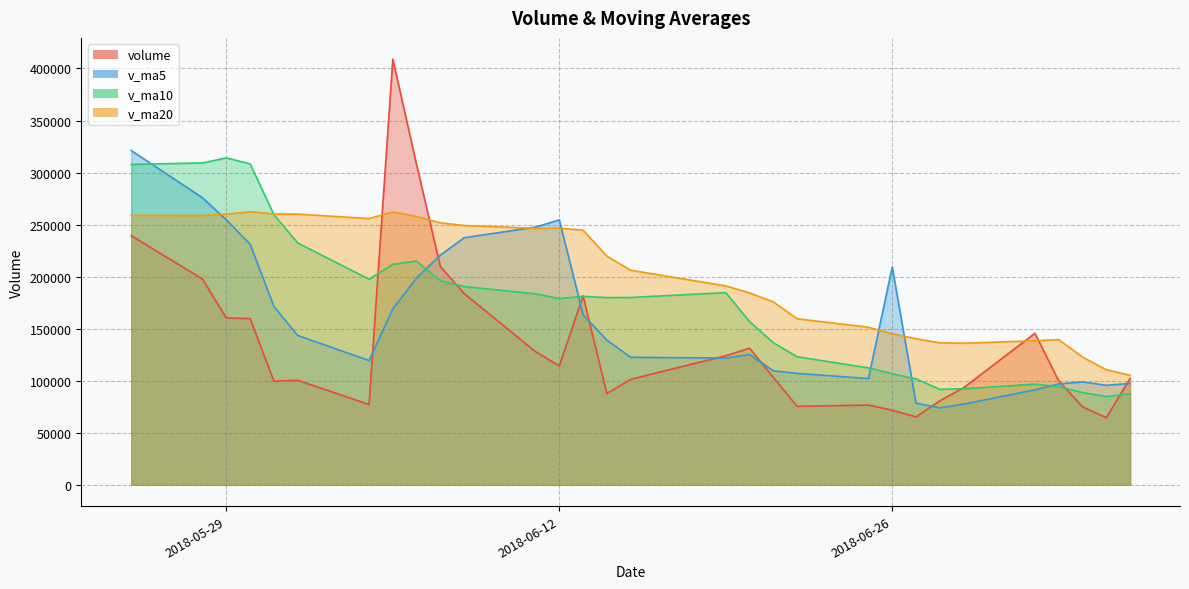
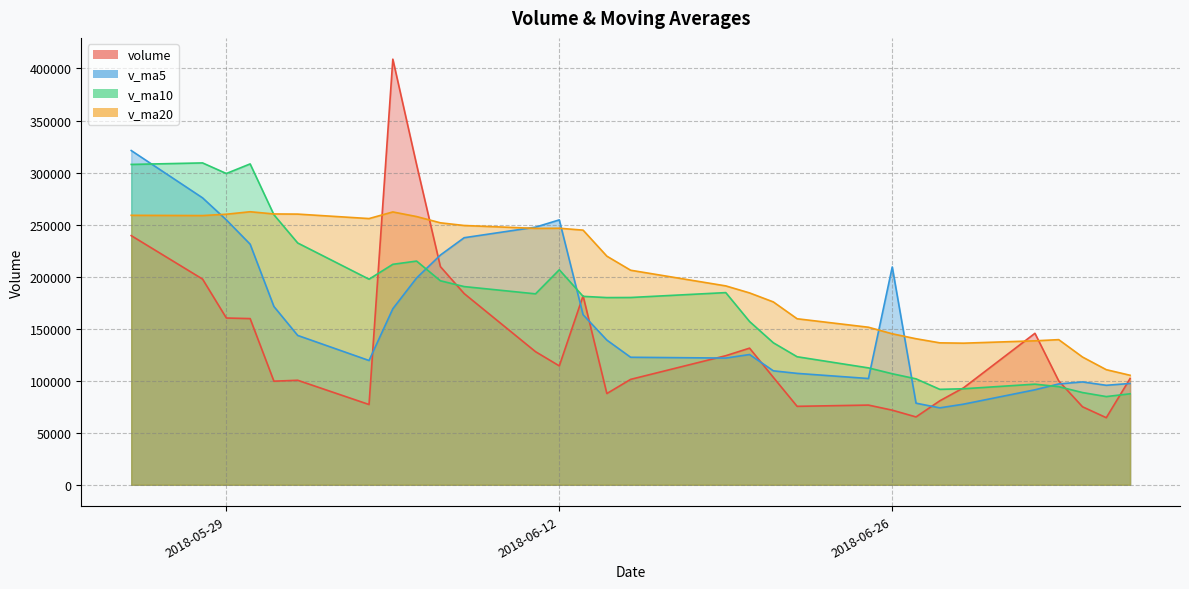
v_ma10, 2018-05-29: 314000 -> 299000
v_ma10, 2018-06-12: 179000 -> 207000
